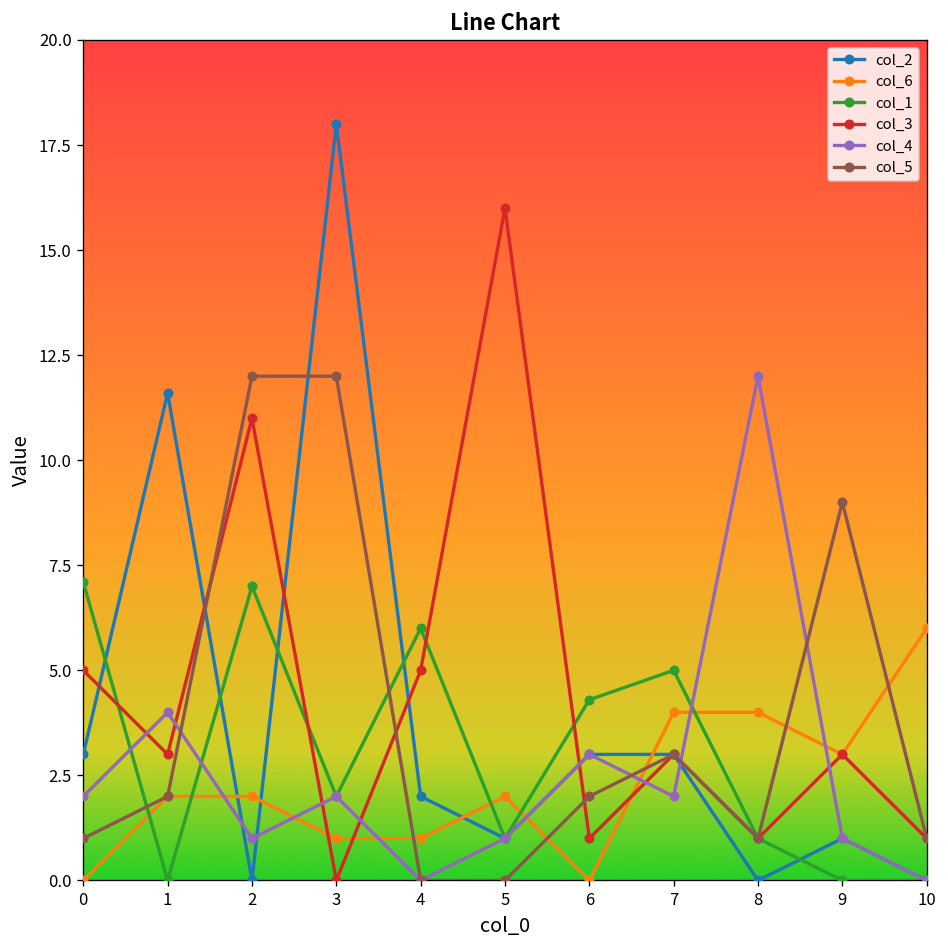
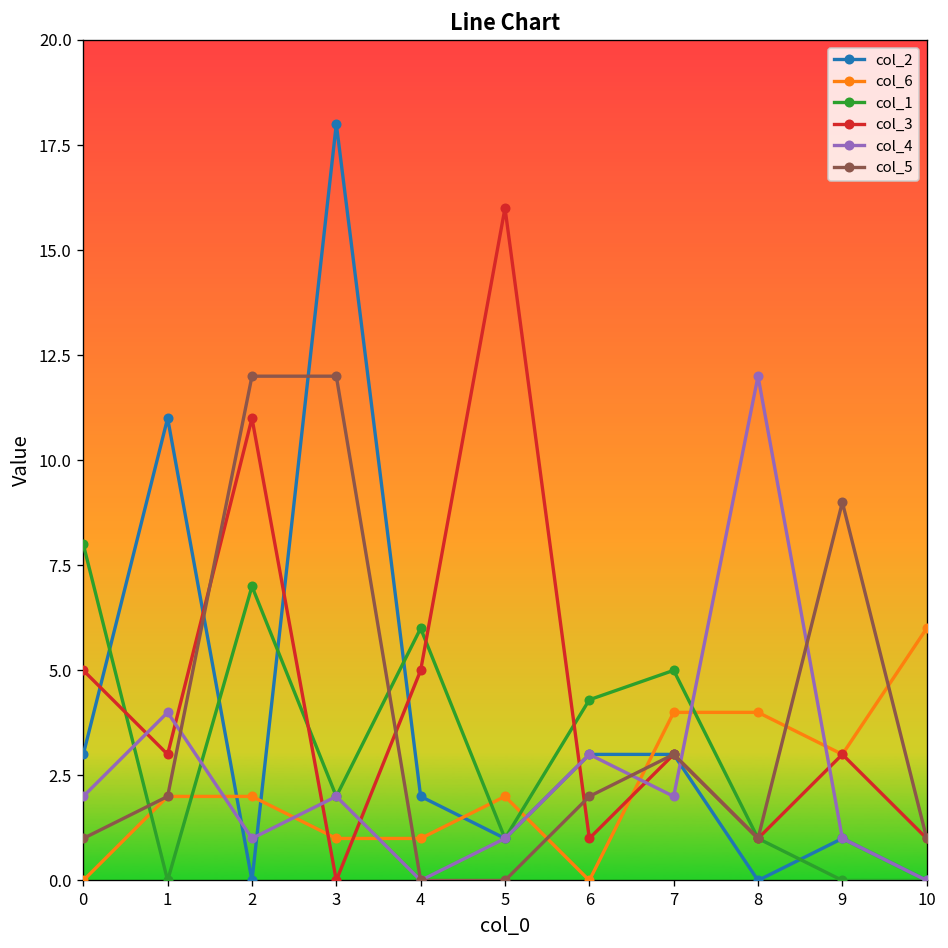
col_1, 0: 7.1 -> 8.0
col_2, 1: 11.6 -> 11.0
